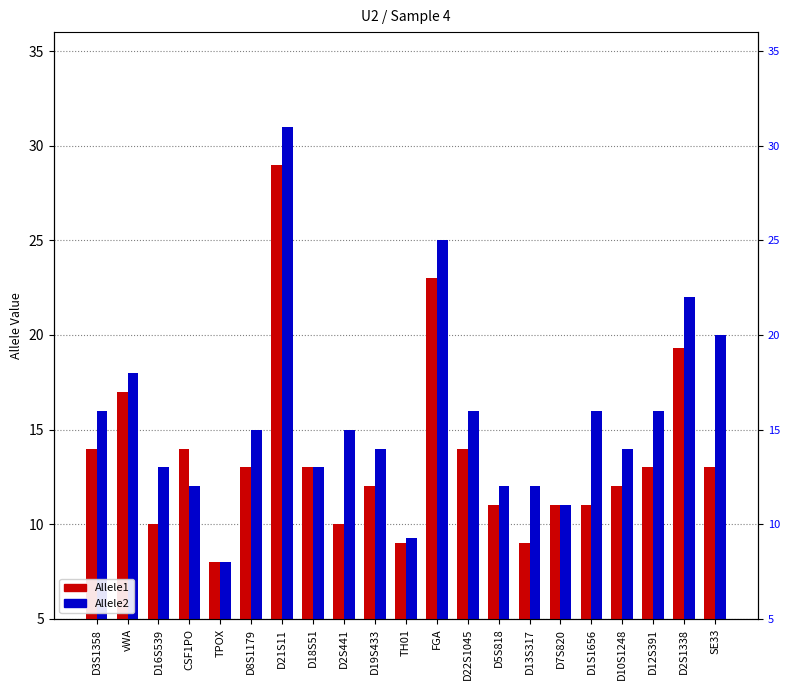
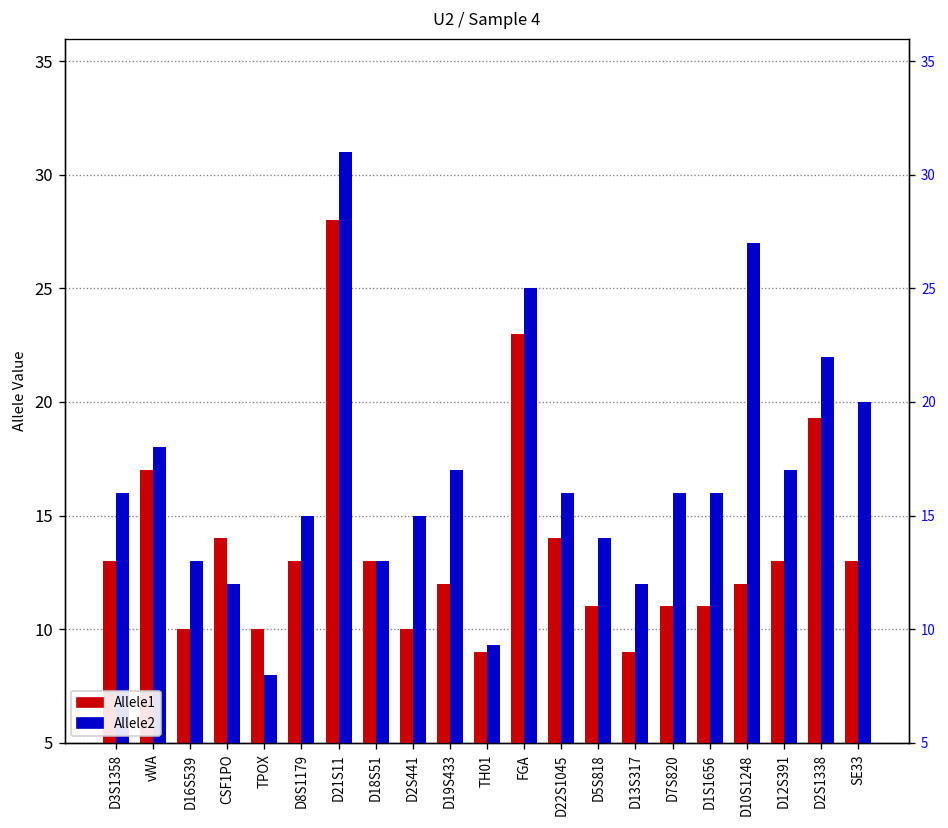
Allele1, D3S1358: 14 -> 13
Allele1, TPOX: 8 -> 10
Allele1, D21S11: 29 -> 28
Allele2, D19S433: 14 -> 17
Allele2, D5S818: 12 -> 14
Allele2, D7S820: 11 -> 16
Allele2, D10S1248: 14 -> 27
Allele2, D12S391: 16 -> 17
